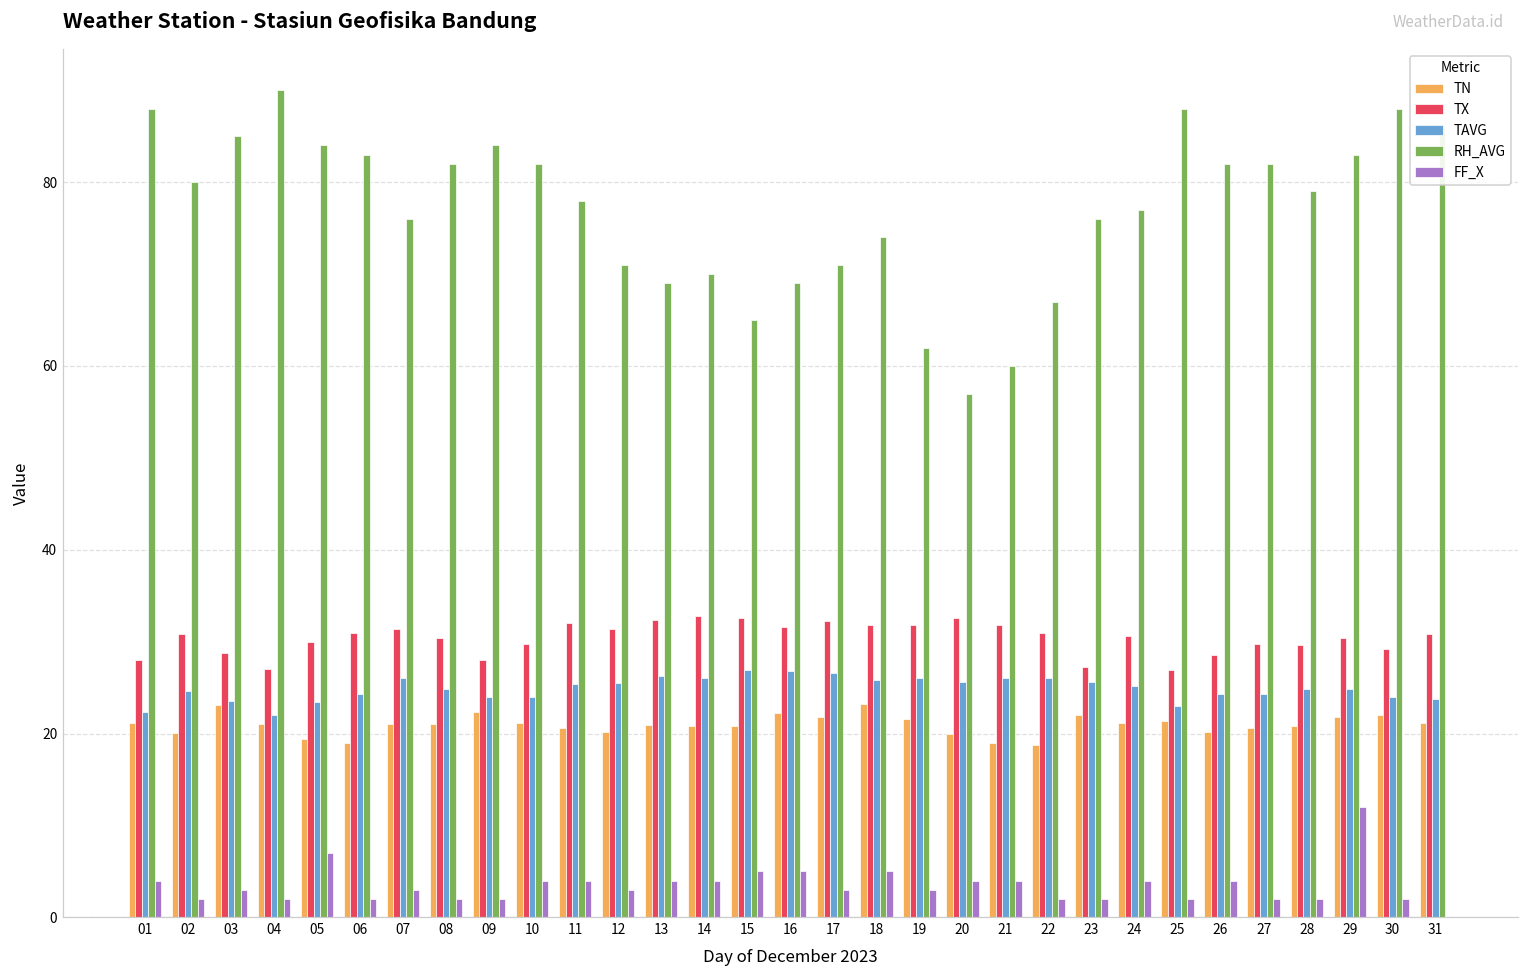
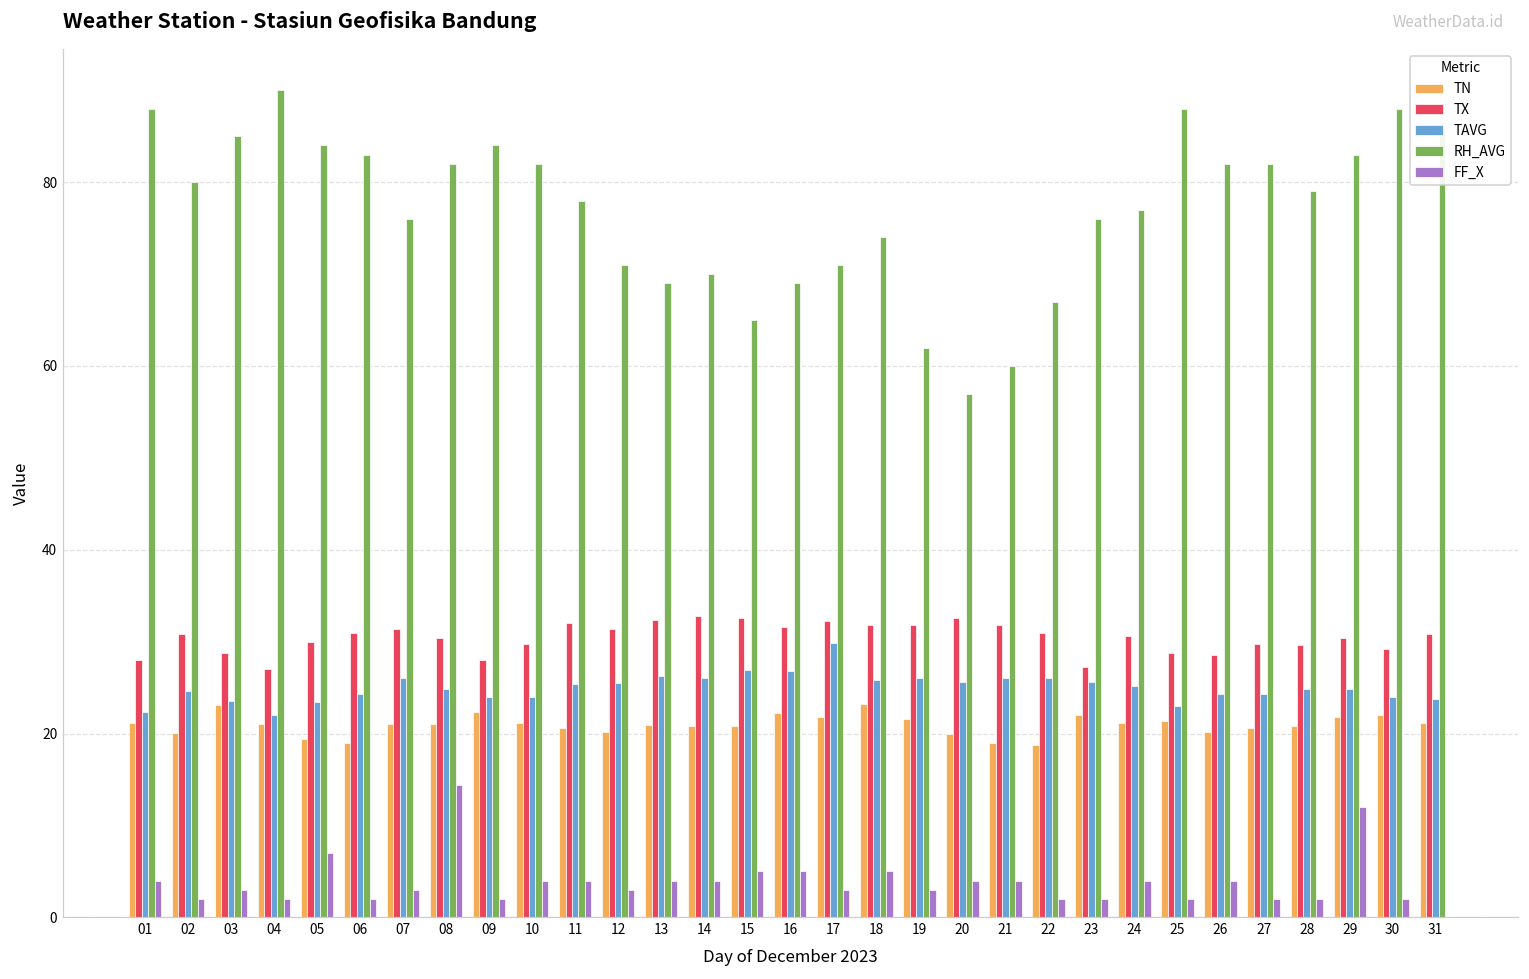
FF_X, 08: 2 -> 14
TAVG, 17: 27 -> 30
TX, 25: 27 -> 29
